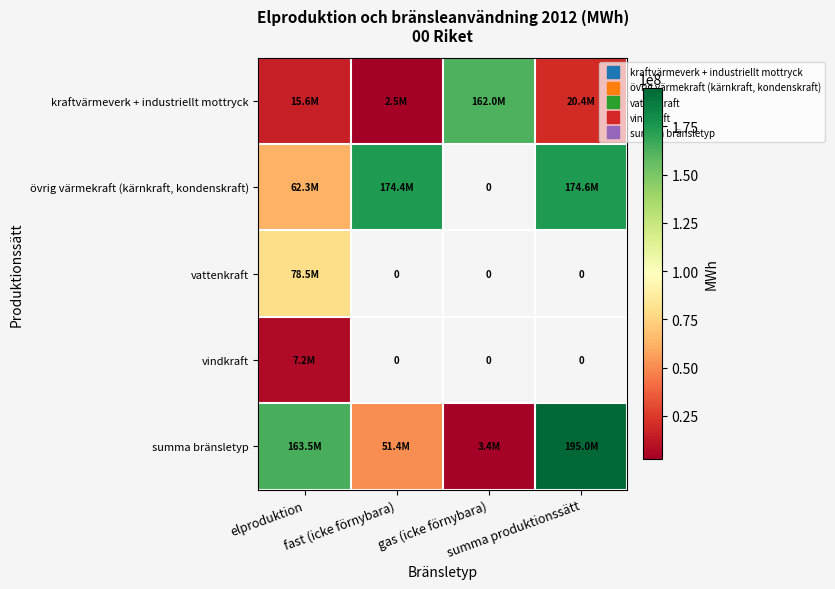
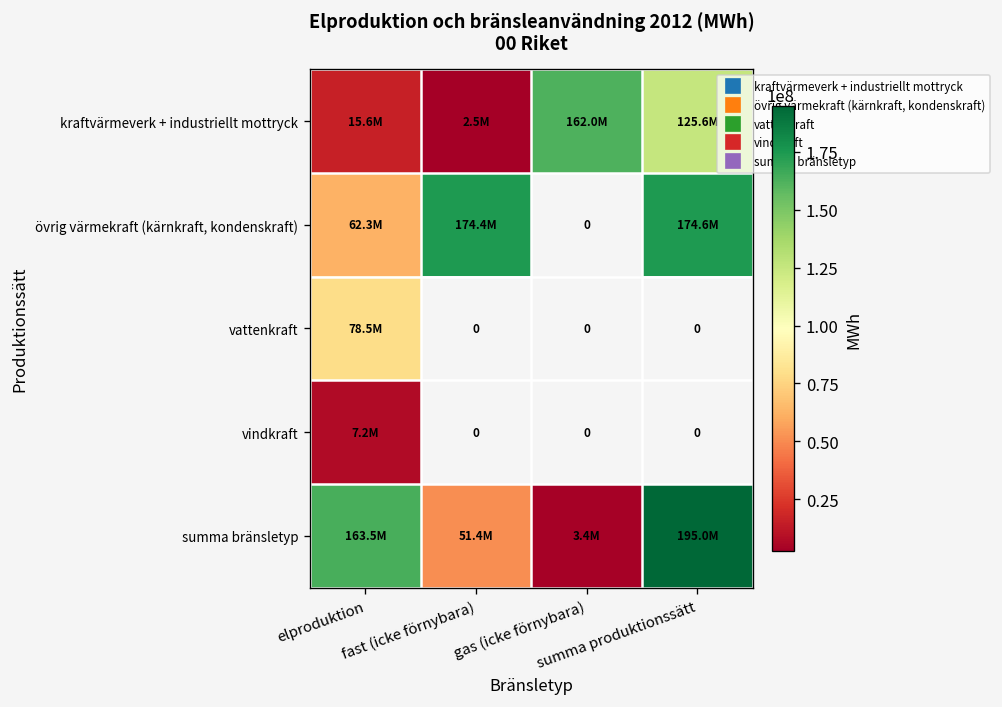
kraftvärmeverk + industriellt mottryck, summa produktionssätt: 20.4M -> 125.6M
